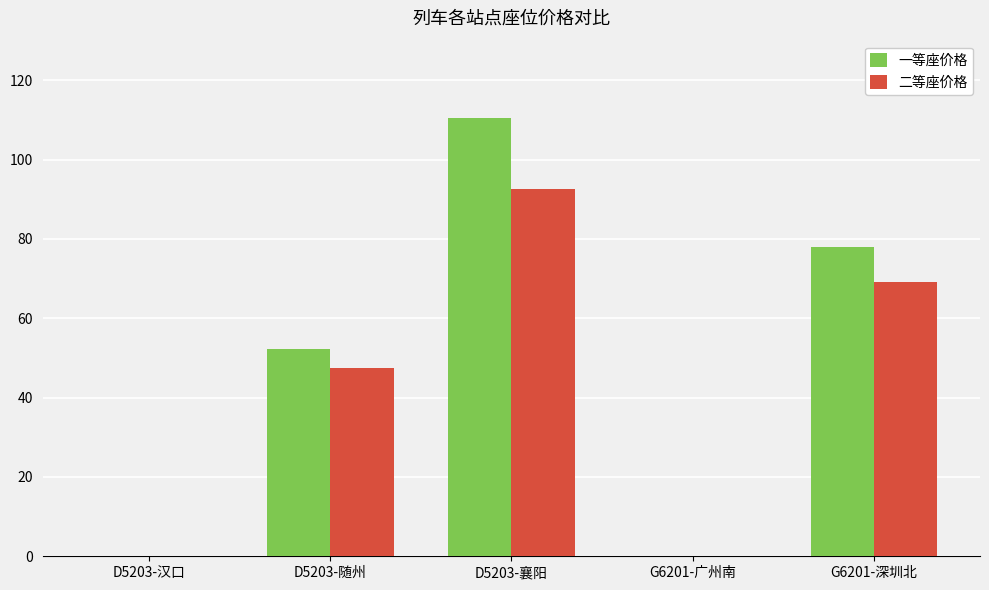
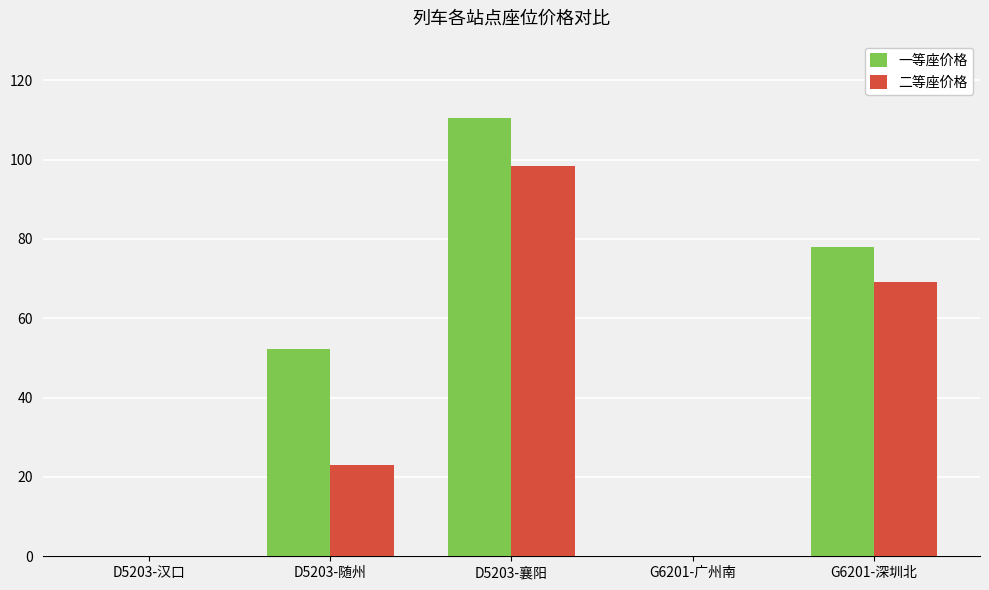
二等座价格, D5203-随州: 48 -> 23
二等座价格, D5203-襄阳: 93 -> 98
